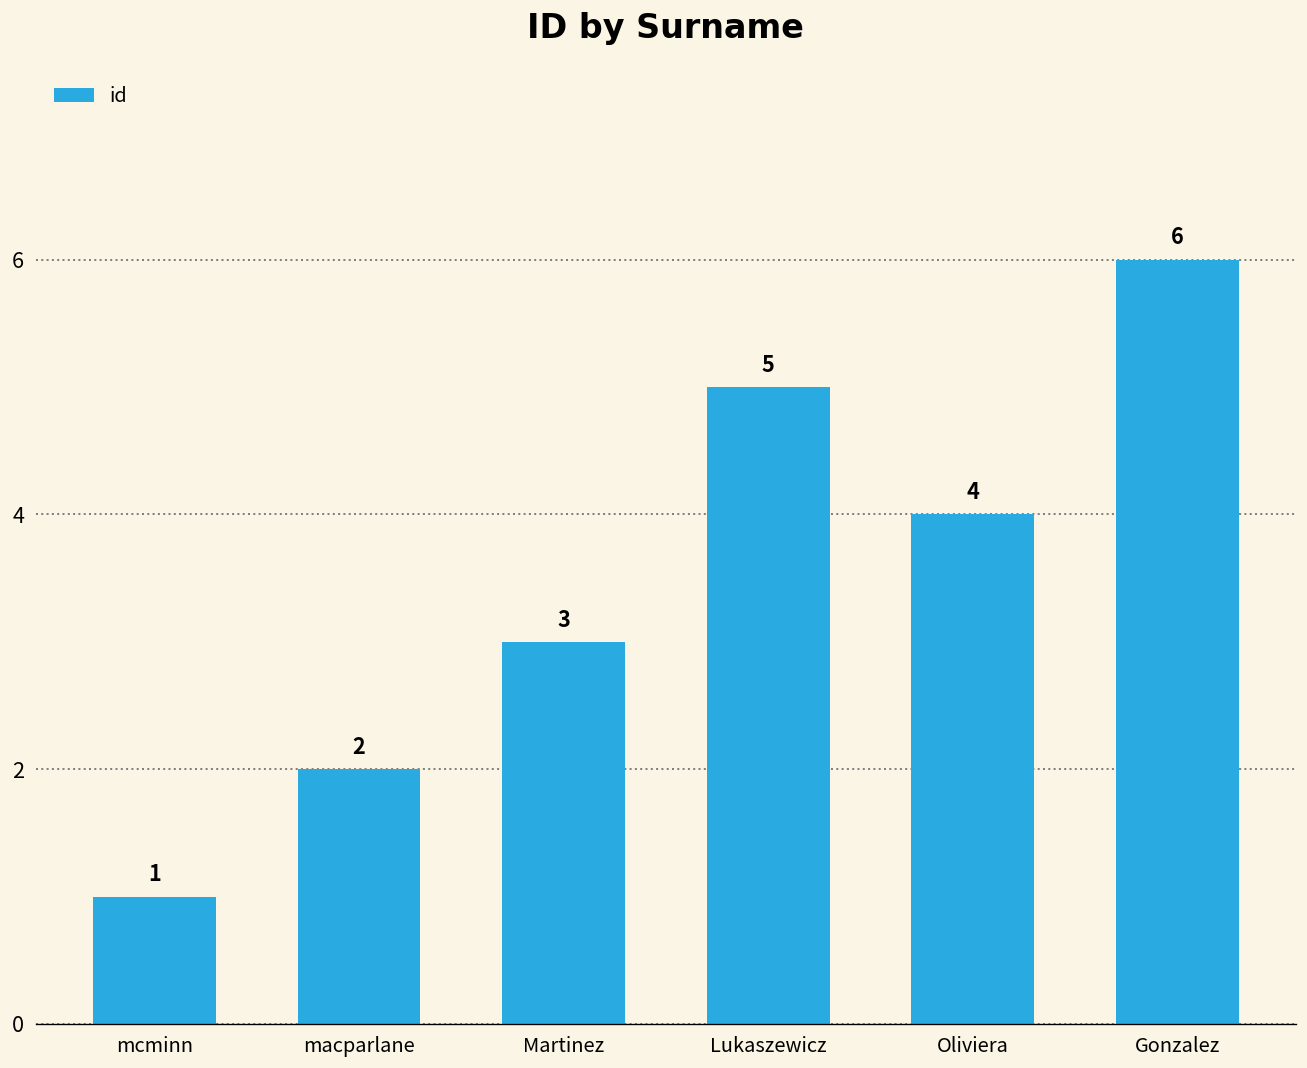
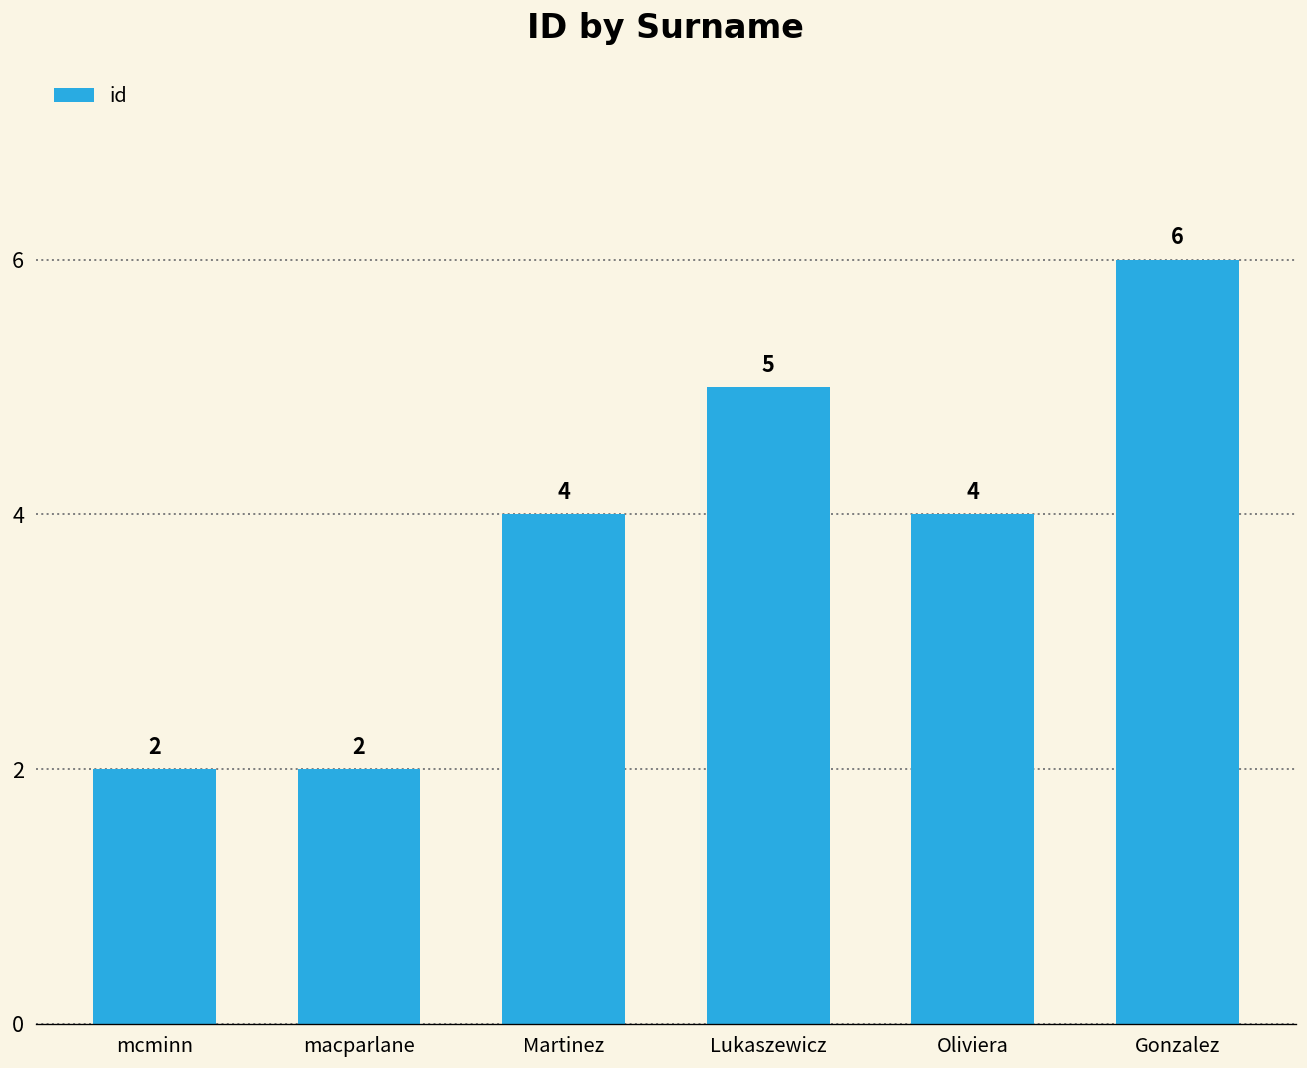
mcminn: 1 -> 2
Martinez: 3 -> 4
